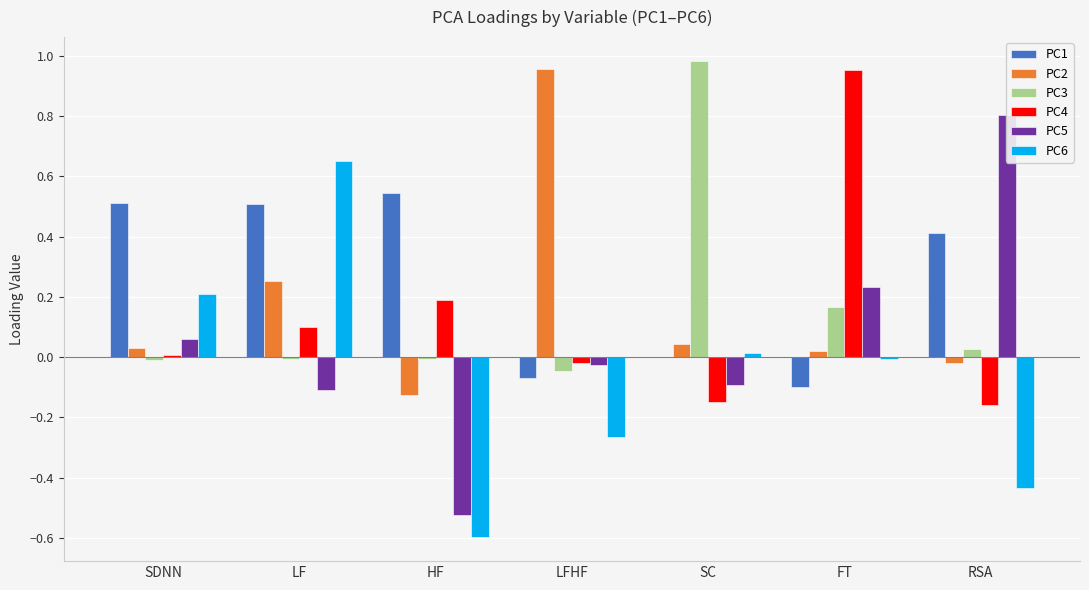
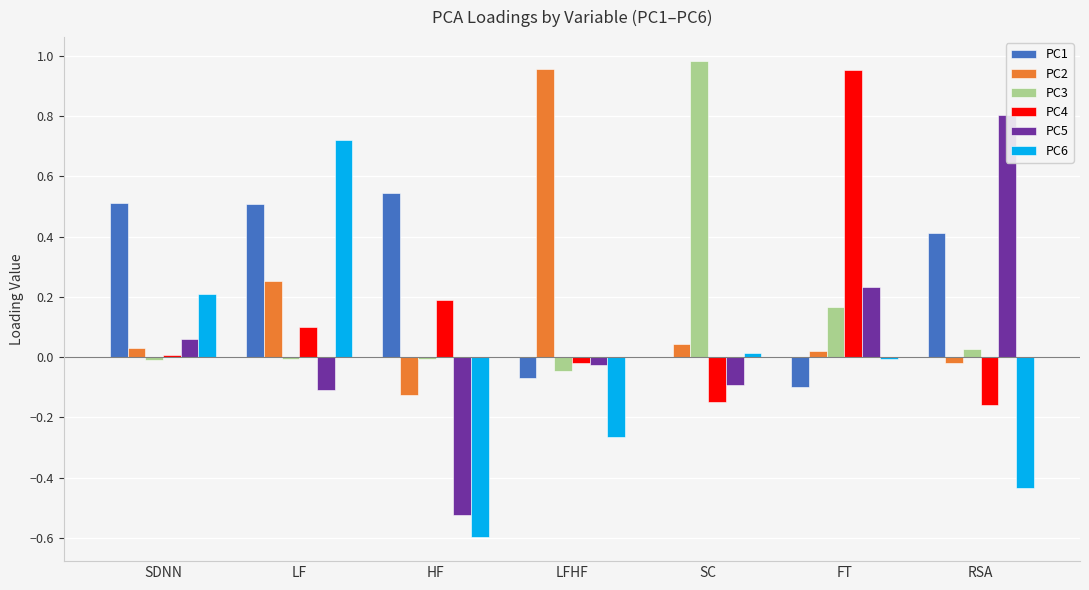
PC6, LF: 0.65 -> 0.72
